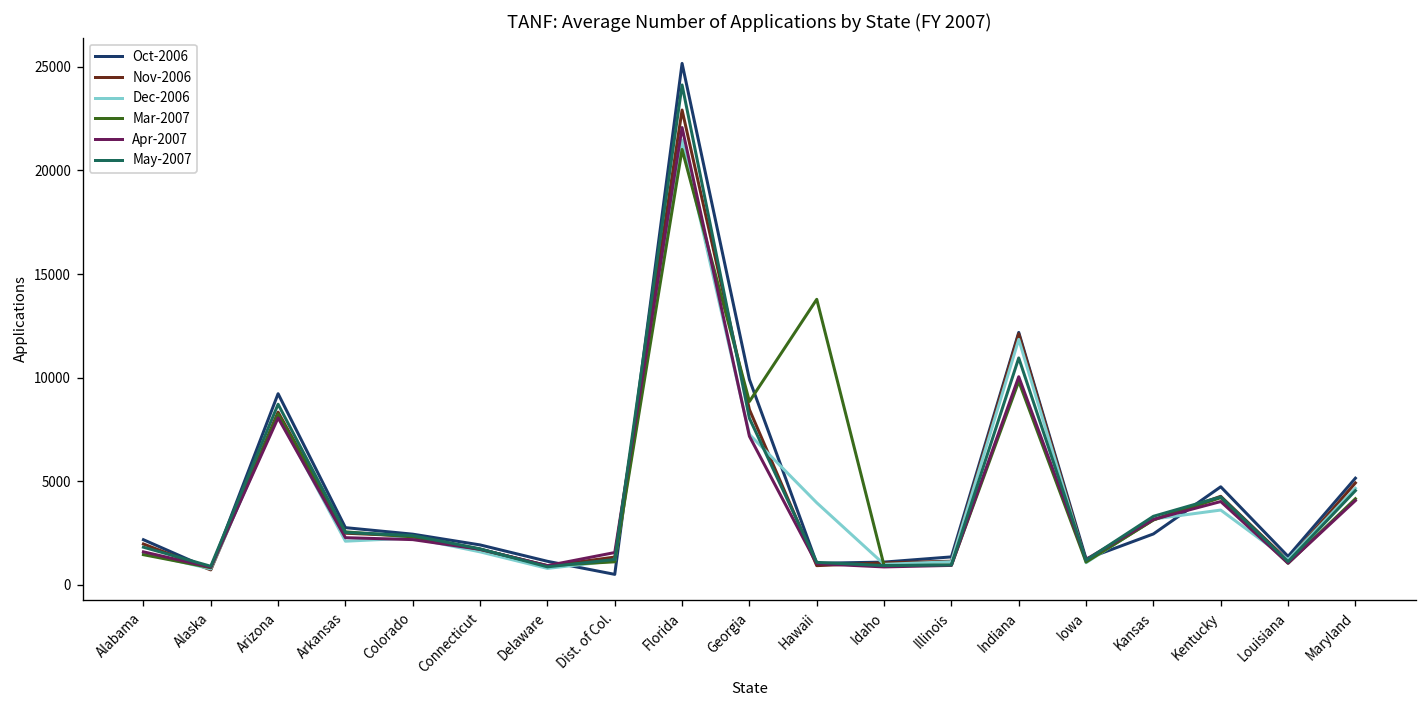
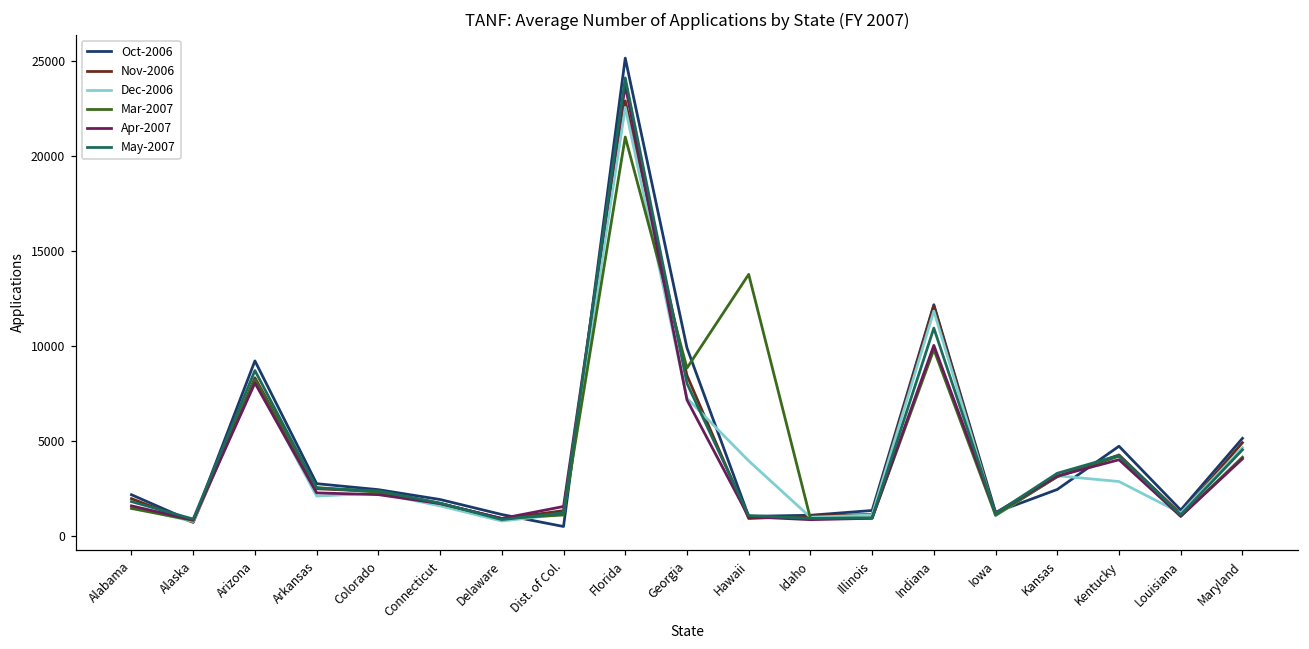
Dec-2006, Florida: 21500 -> 22600
Apr-2007, Florida: 22100 -> 23700
Dec-2006, Kentucky: 3600 -> 2900
